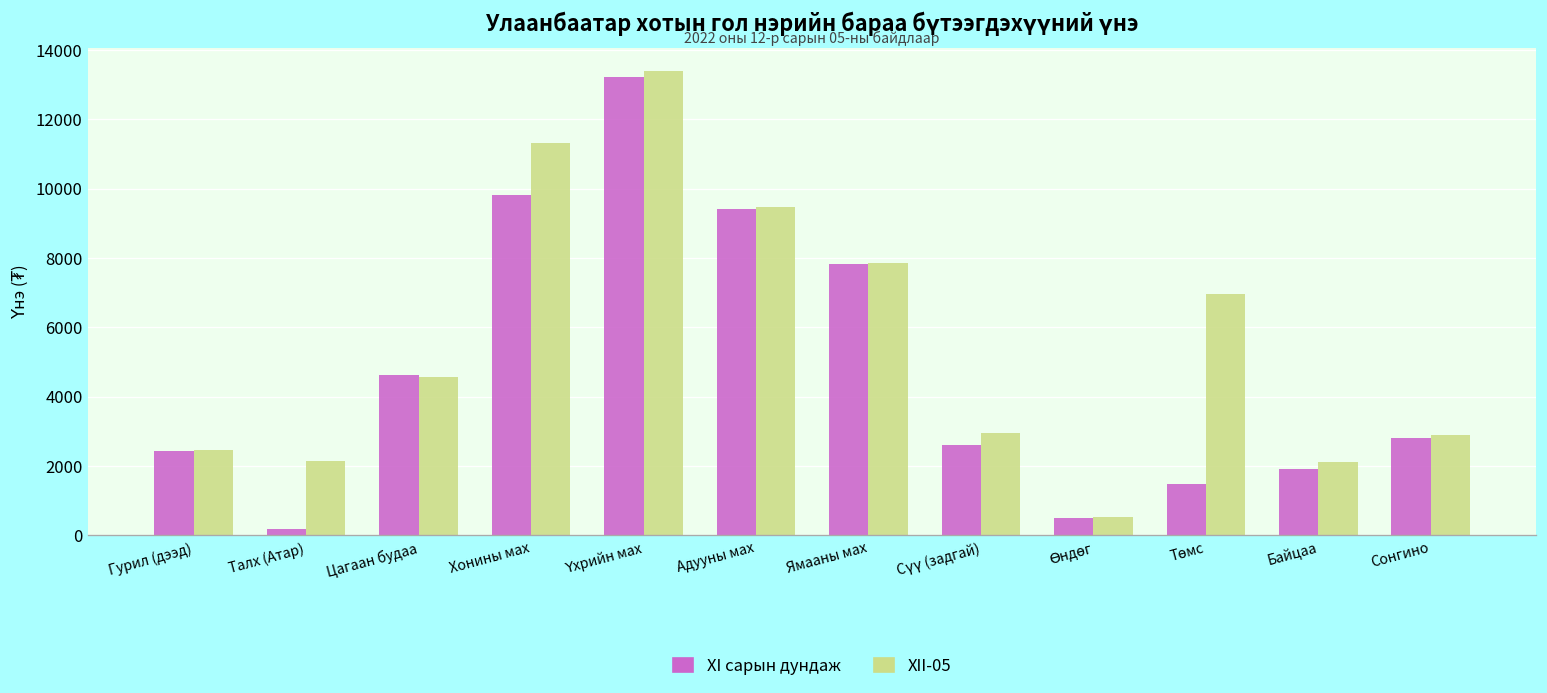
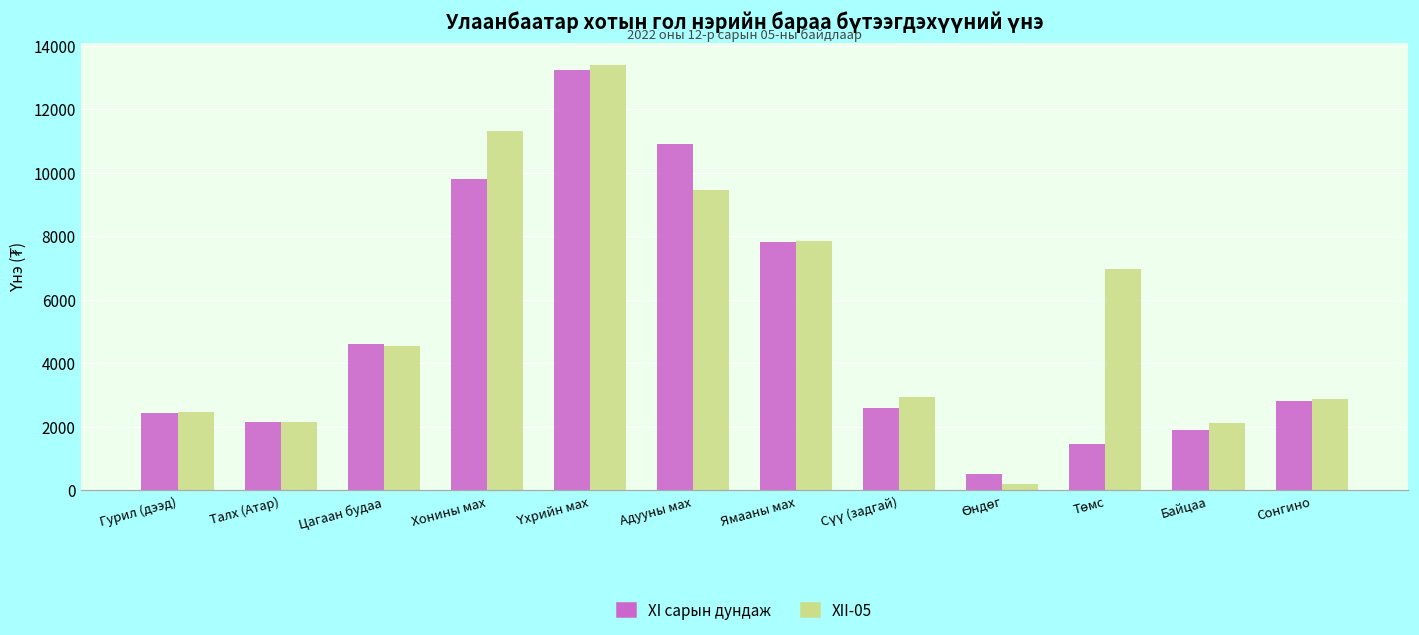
XI сарын дундаж, Талх (Атар): 200 -> 2100
XI сарын дундаж, Адууны мах: 9400 -> 10900
XII-05, Өндөг: 500 -> 200
